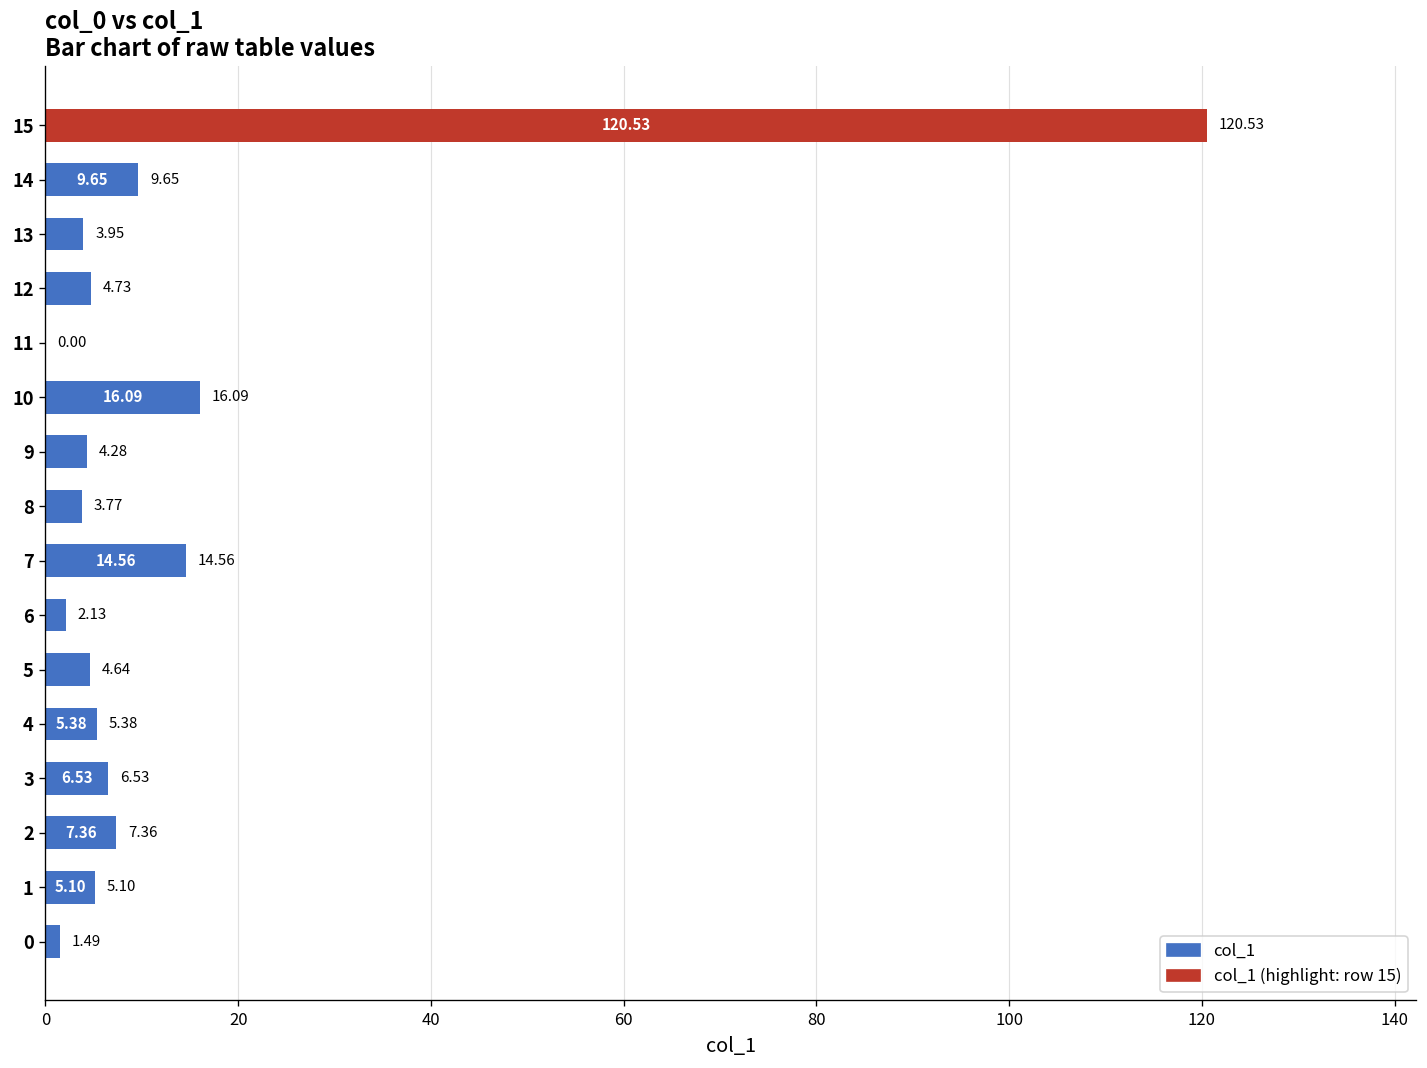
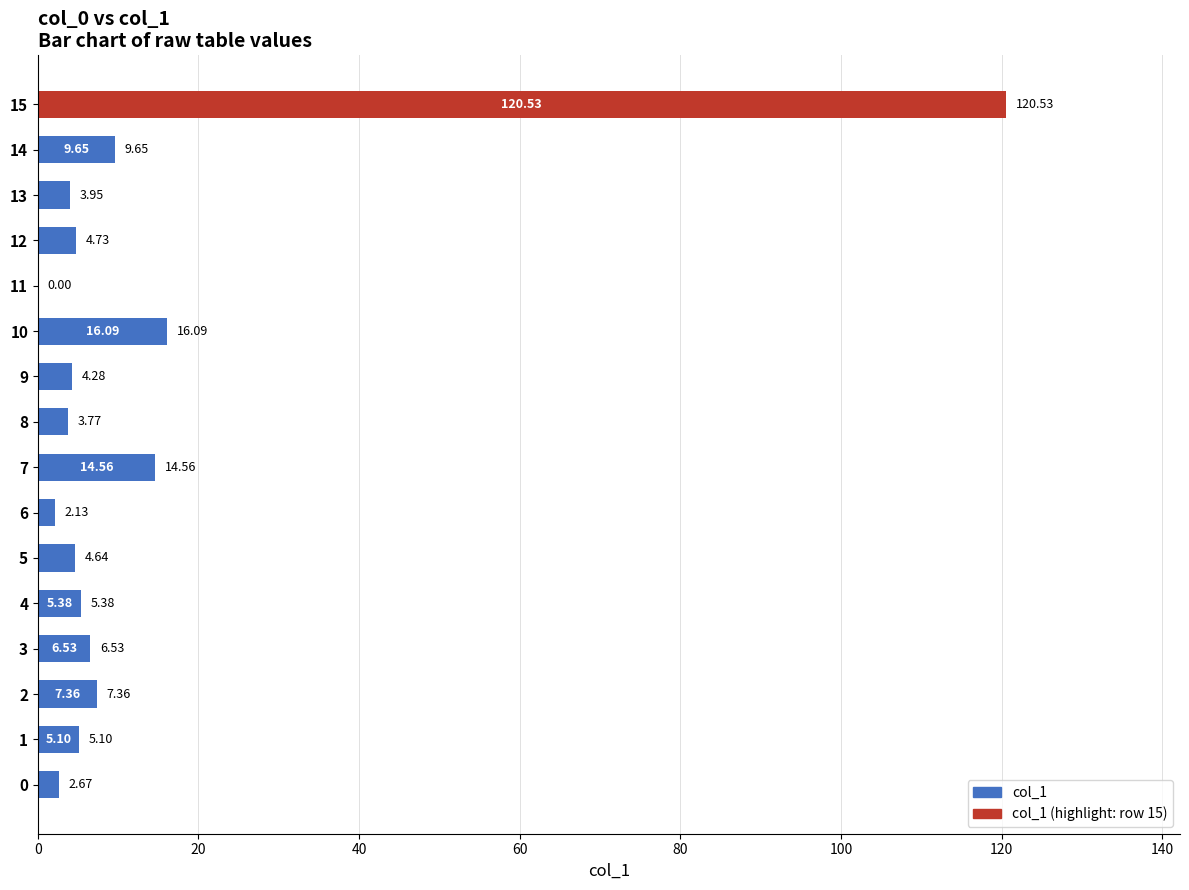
0: 1.49 -> 2.67
